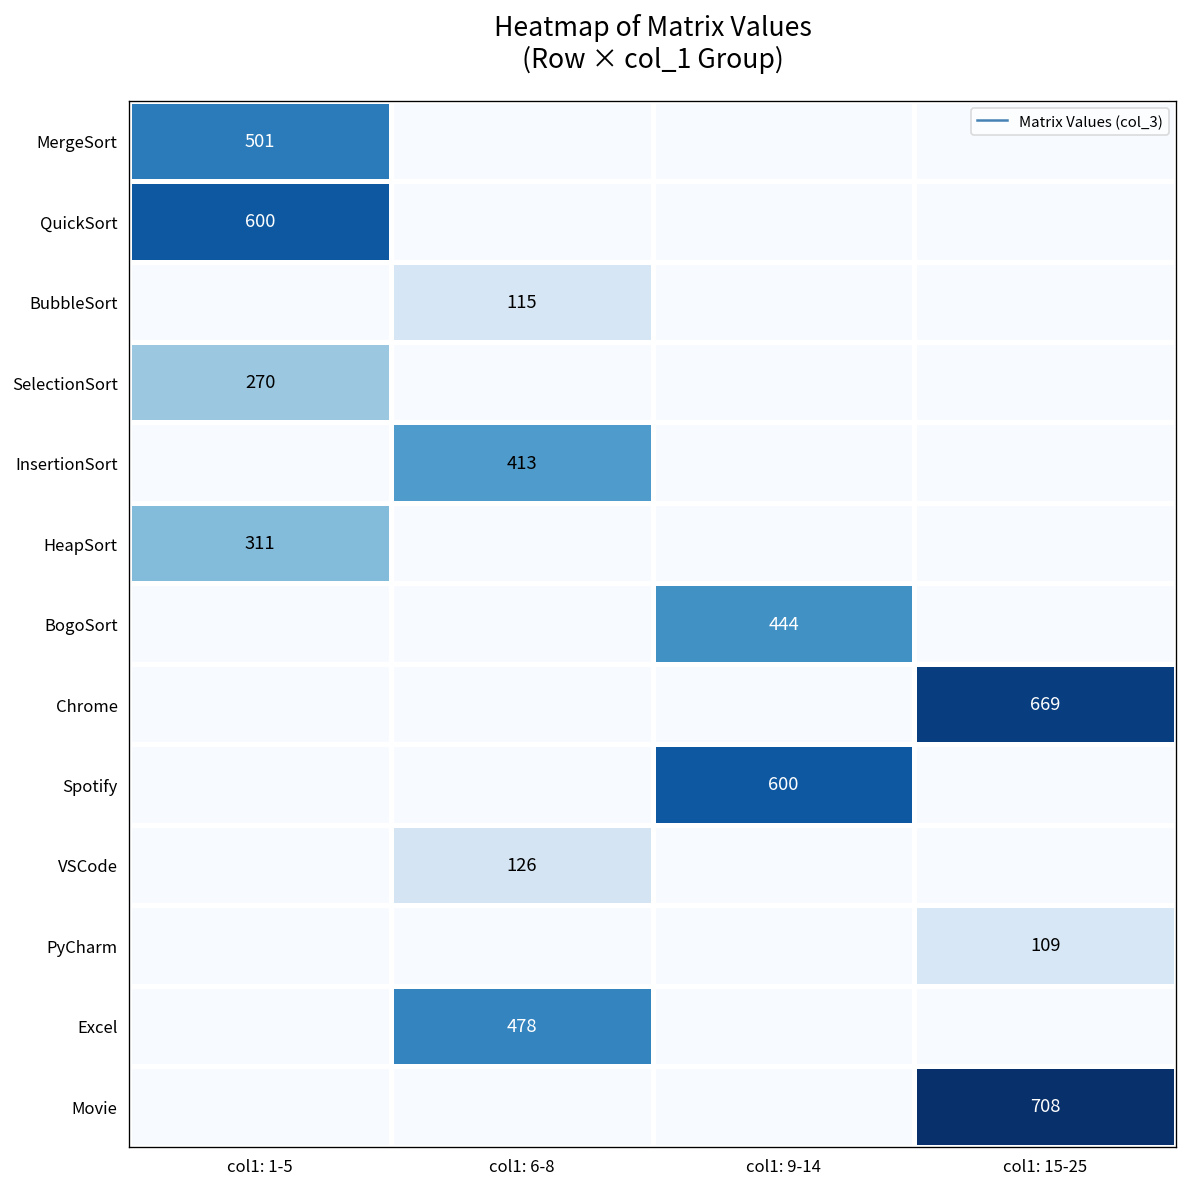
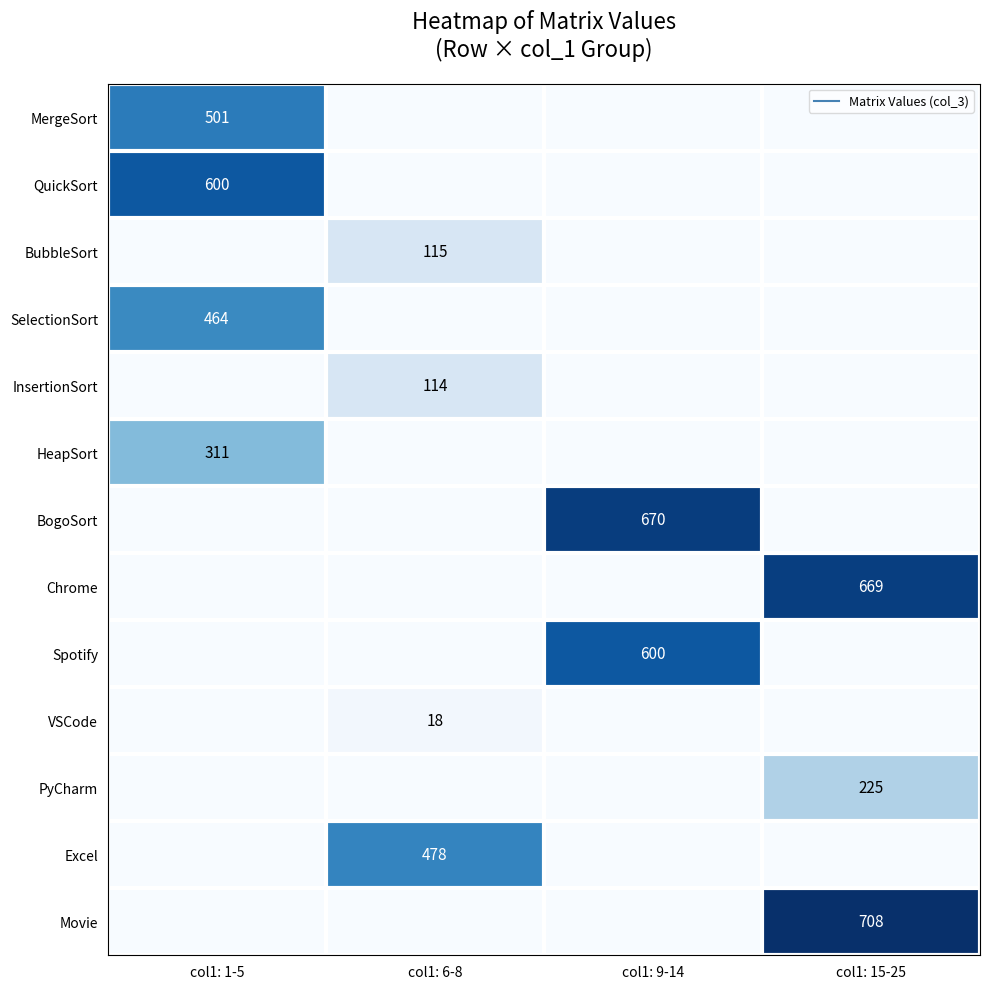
SelectionSort, col1: 1-5: 270 -> 464
InsertionSort, col1: 6-8: 413 -> 114
BogoSort, col1: 9-14: 444 -> 670
VSCode, col1: 6-8: 126 -> 18
PyCharm, col1: 15-25: 109 -> 225
